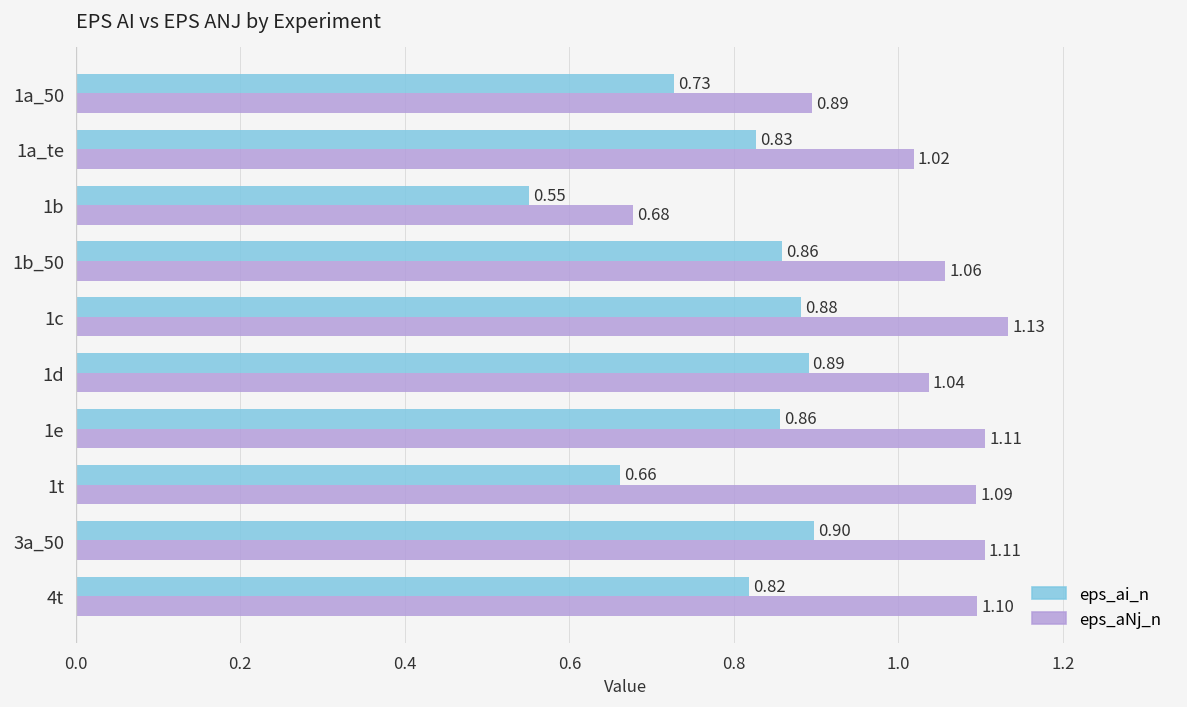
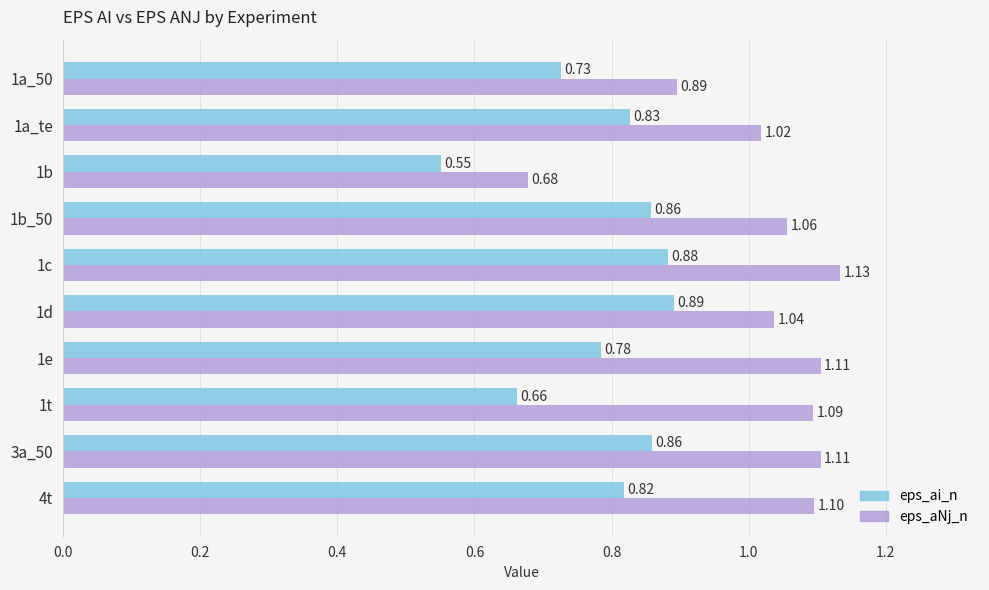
eps_ai_n, 1e: 0.86 -> 0.78
eps_ai_n, 3a_50: 0.90 -> 0.86
